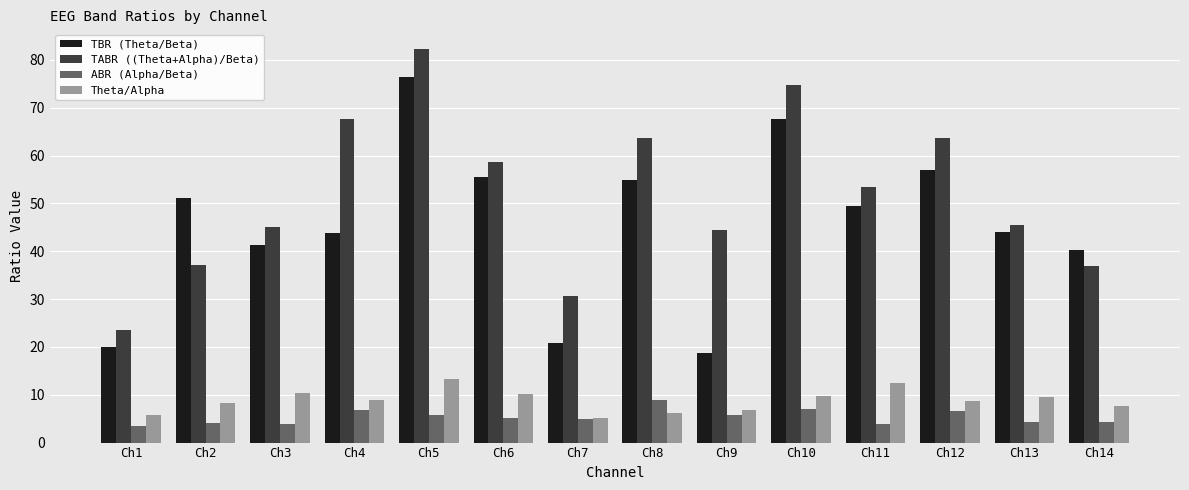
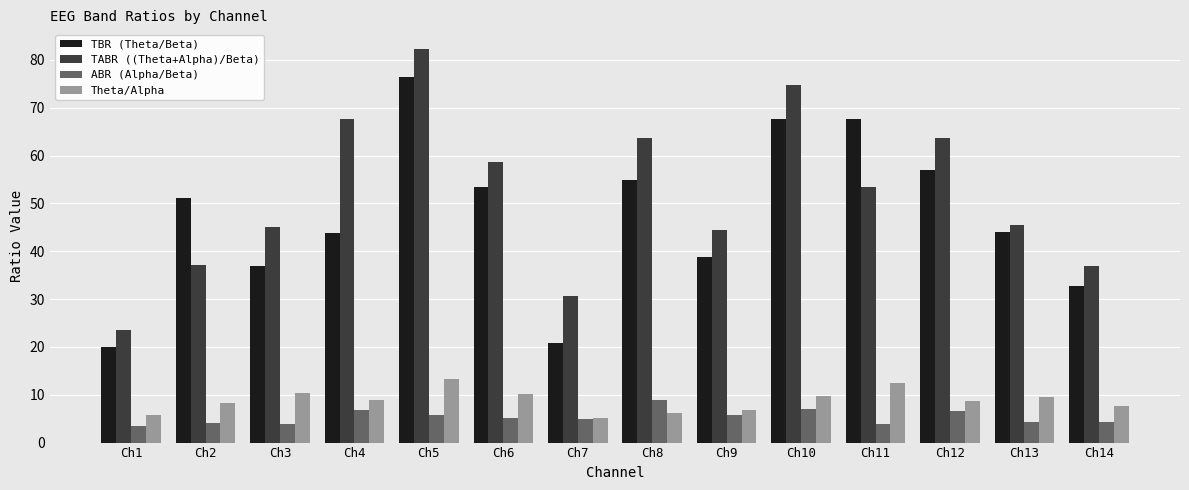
TBR (Theta/Beta), Ch3: 41 -> 37
TBR (Theta/Beta), Ch6: 55 -> 53
TBR (Theta/Beta), Ch9: 19 -> 39
TBR (Theta/Beta), Ch11: 49 -> 68
TBR (Theta/Beta), Ch14: 40 -> 33
